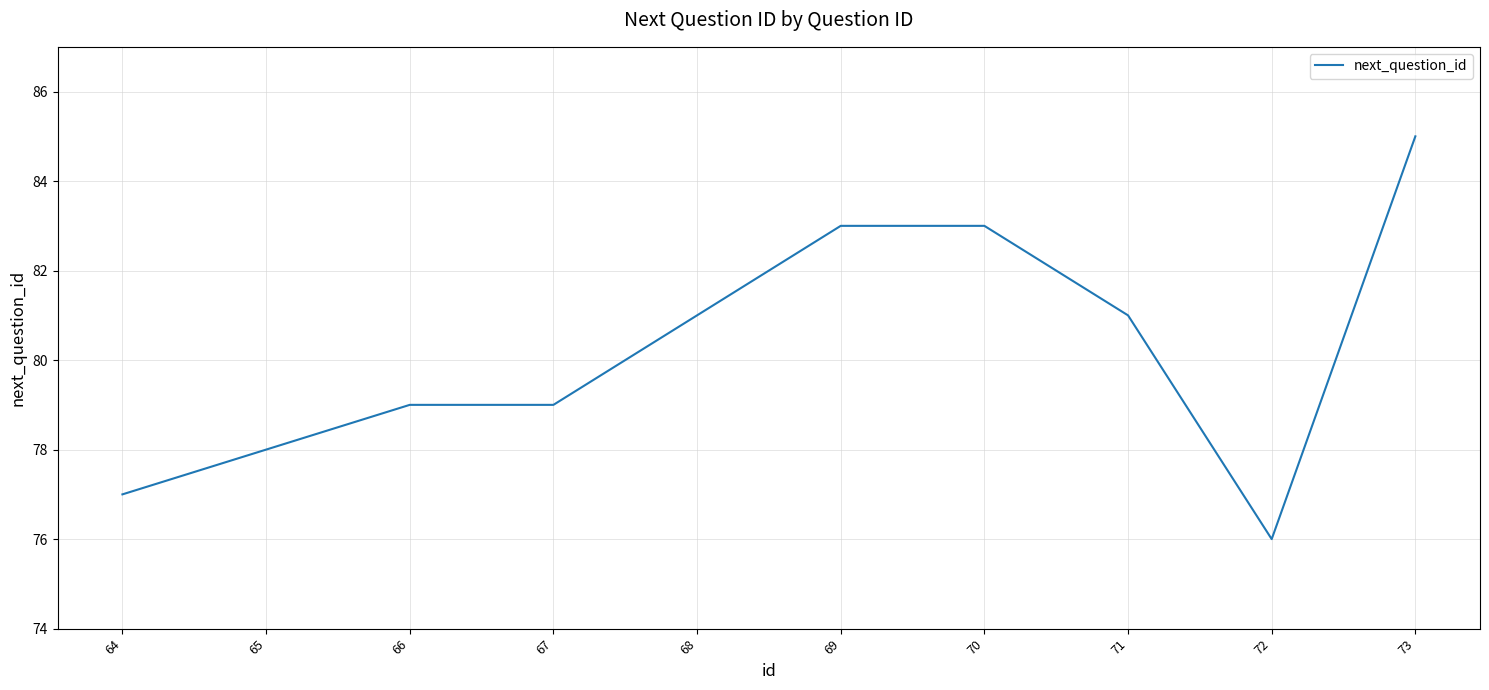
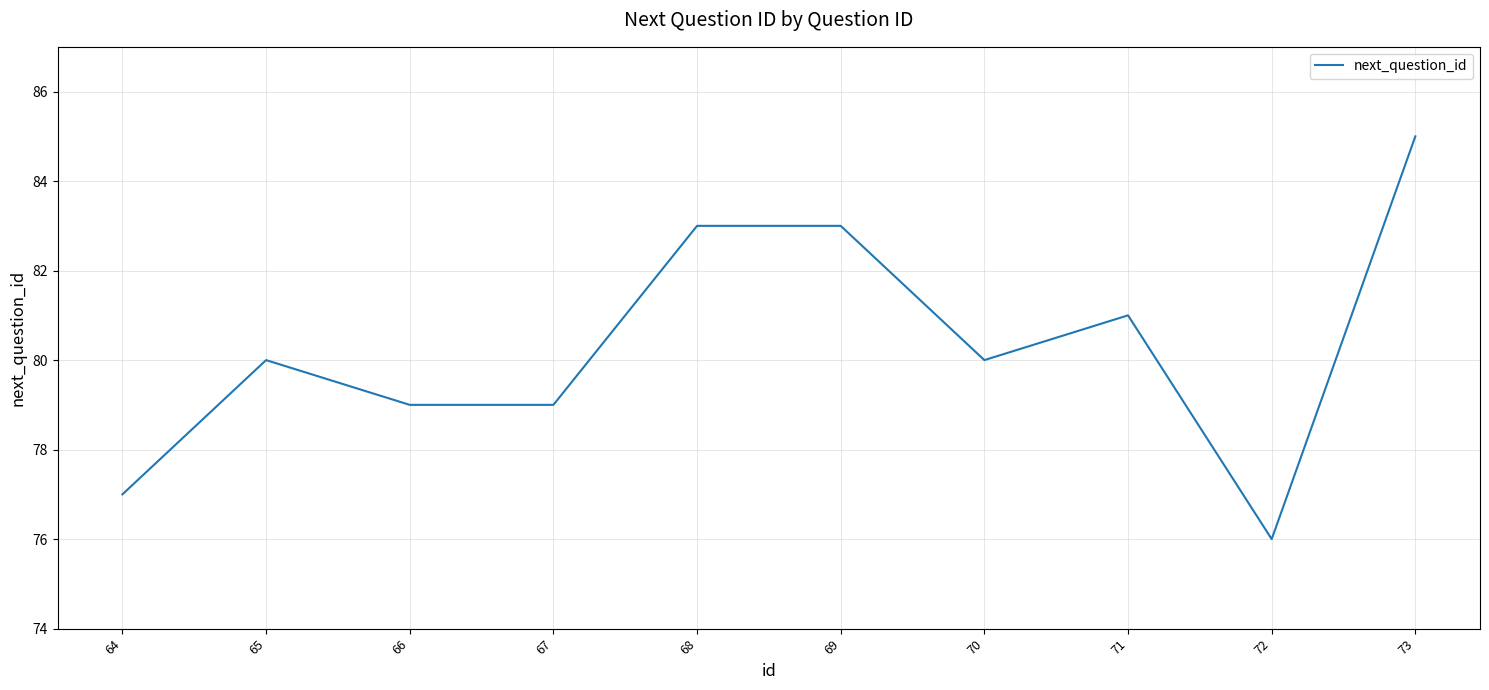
65: 78 -> 80
68: 81 -> 83
70: 83 -> 80
